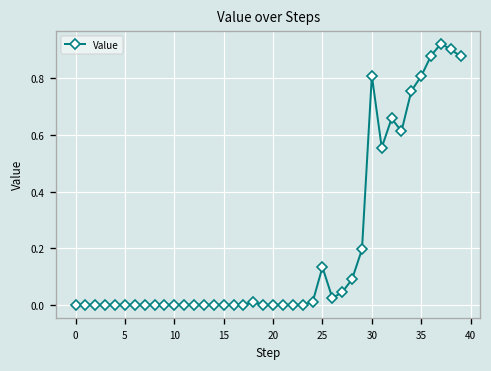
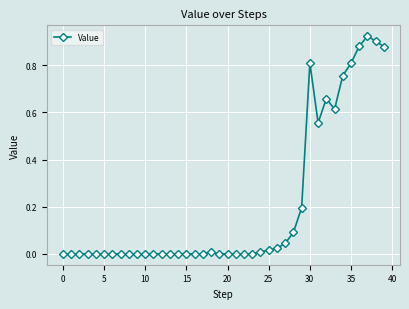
25: 0.13 -> 0.01
